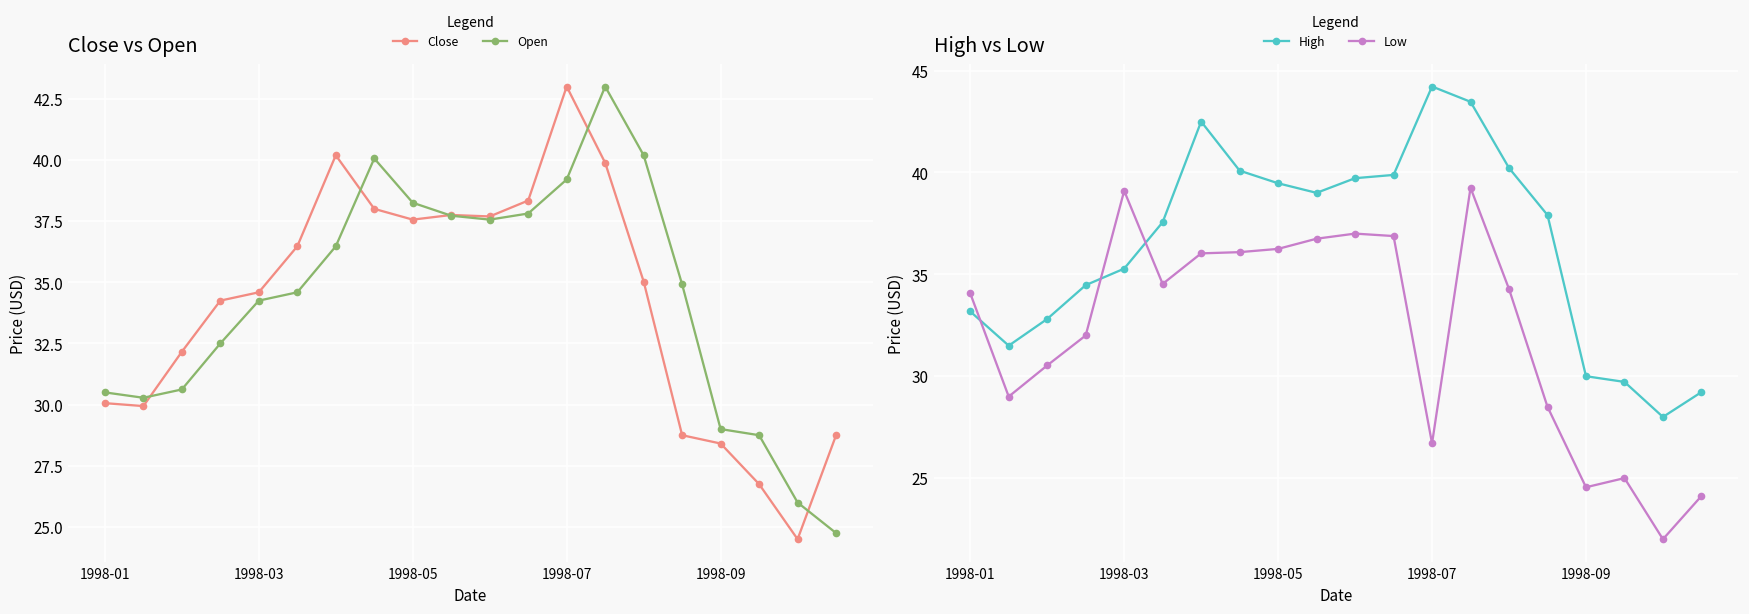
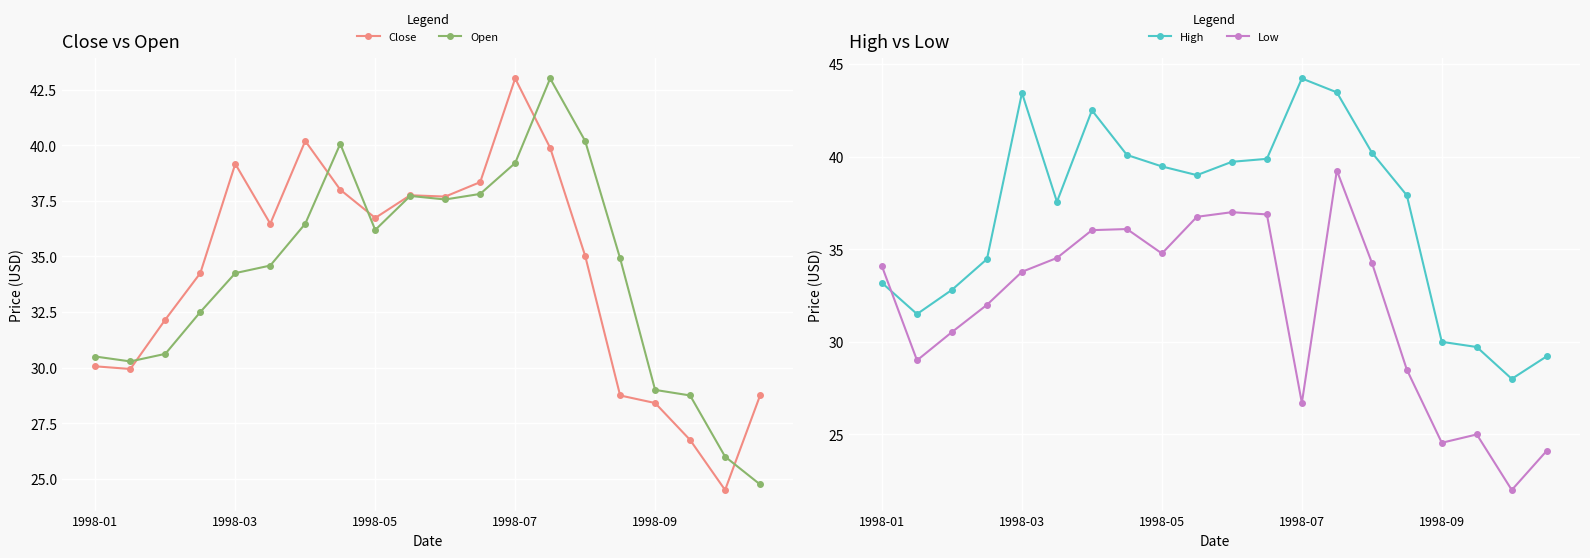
Close vs Open, Close, 1998-03: 34.6 -> 39.2
Close vs Open, Close, 1998-05: 37.6 -> 36.7
Close vs Open, Open, 1998-05: 38.3 -> 36.2
High vs Low, High, 1998-03: 35.3 -> 43.4
High vs Low, Low, 1998-03: 39.1 -> 33.8
High vs Low, Low, 1998-05: 36.3 -> 34.8
